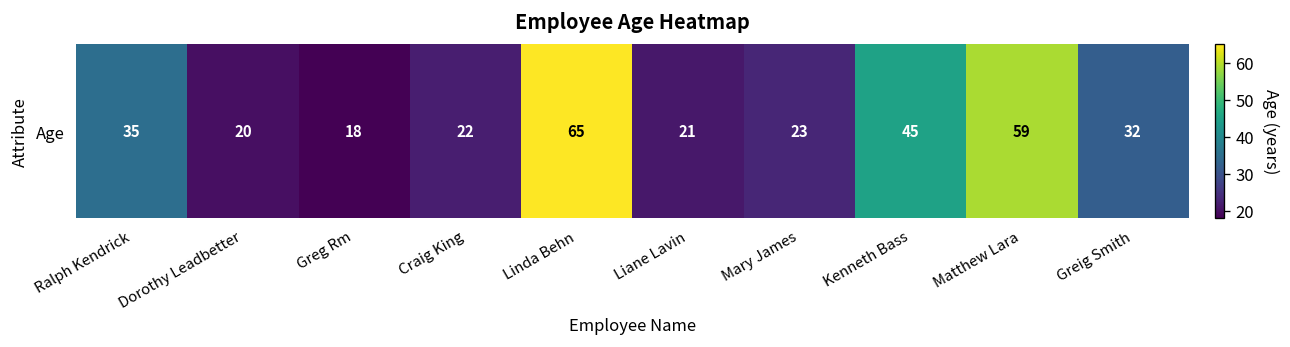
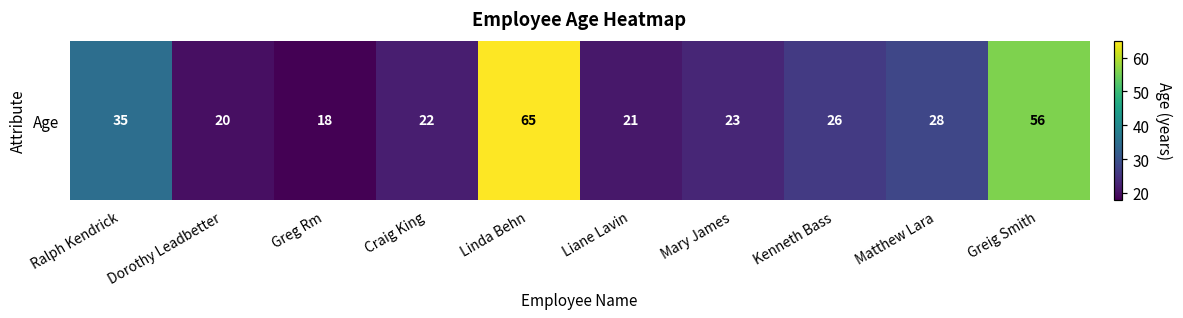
Age, Kenneth Bass: 45 -> 26
Age, Matthew Lara: 59 -> 28
Age, Greig Smith: 32 -> 56
